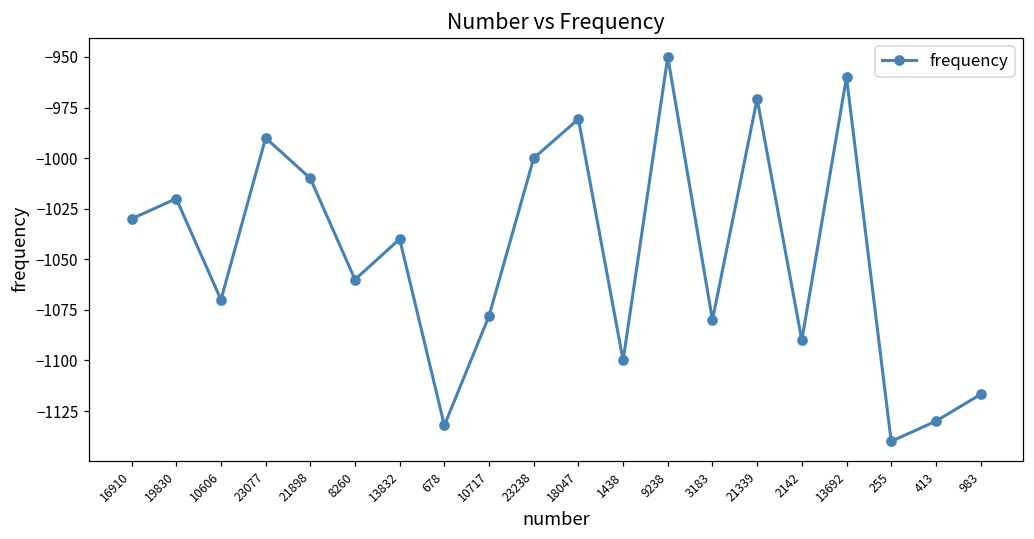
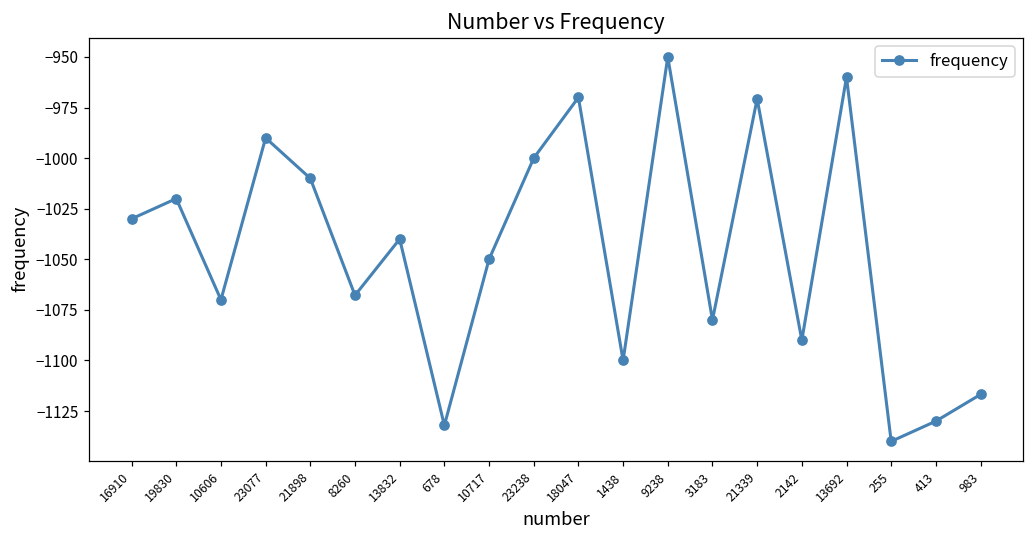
8260: -1060 -> -1068
10717: -1078 -> -1050
18047: -981 -> -970
